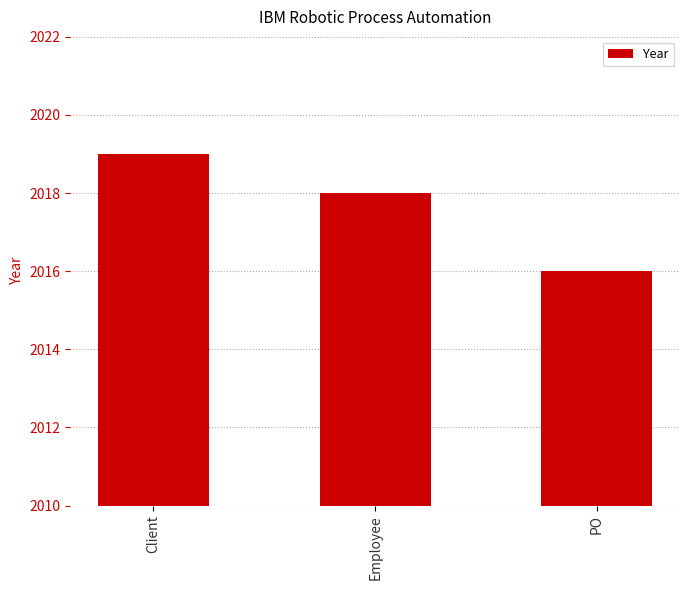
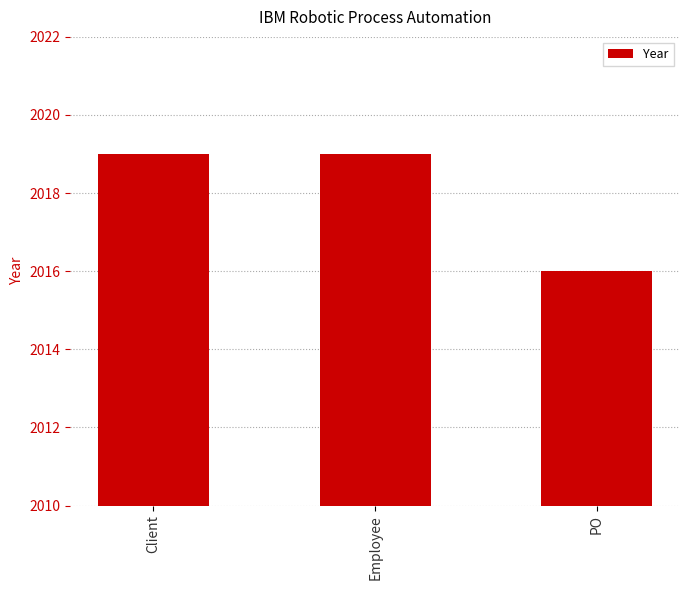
Employee: 2018 -> 2019
